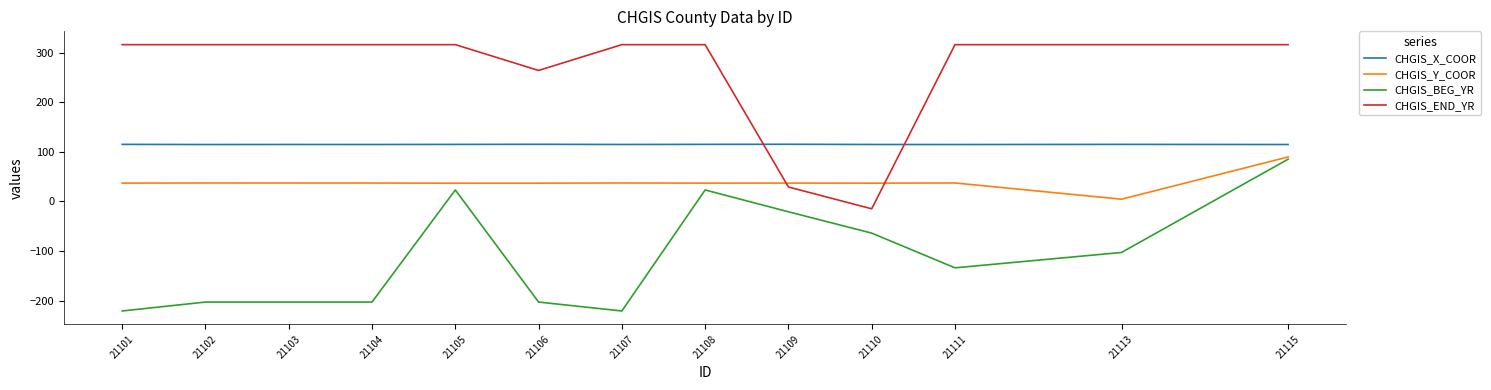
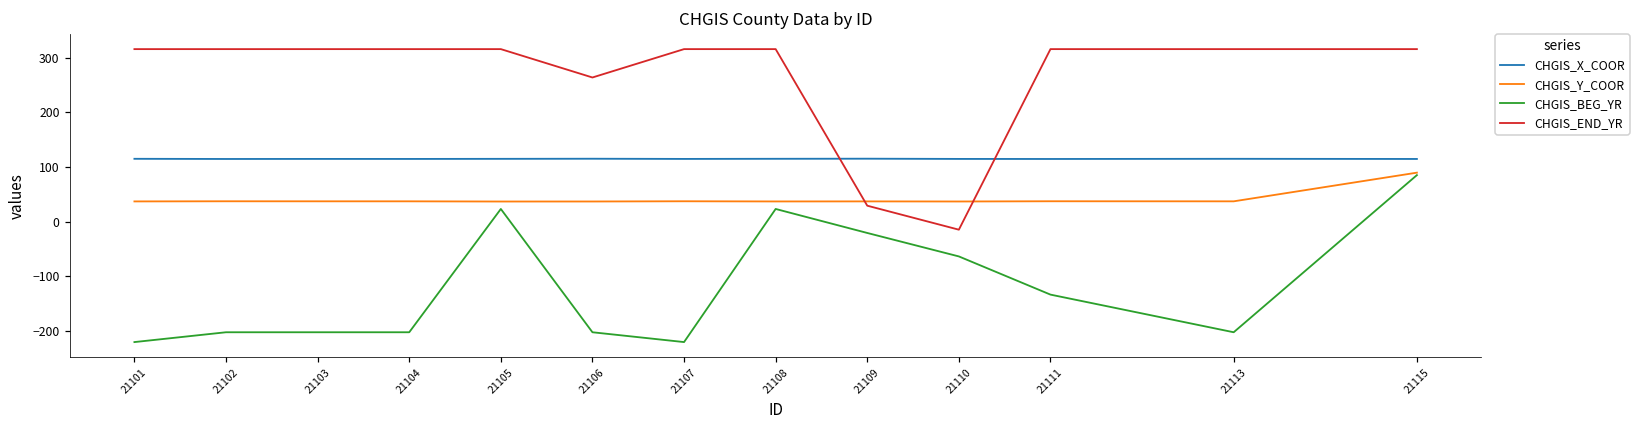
CHGIS_Y_COOR, 21113: 0 -> 40
CHGIS_BEG_YR, 21113: -100 -> -200
